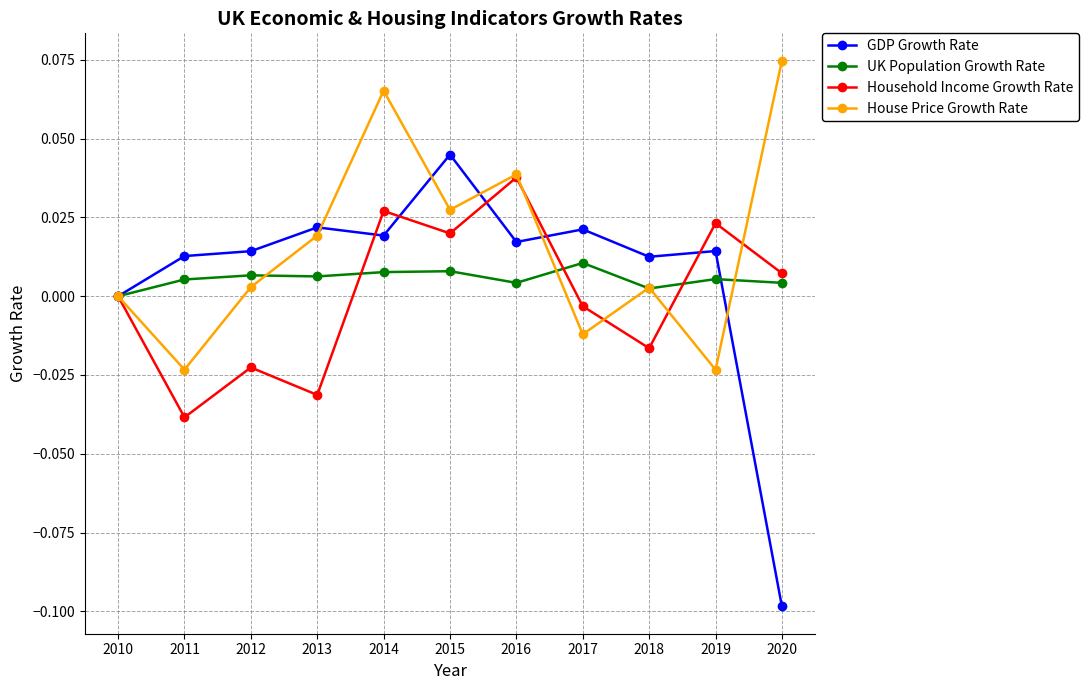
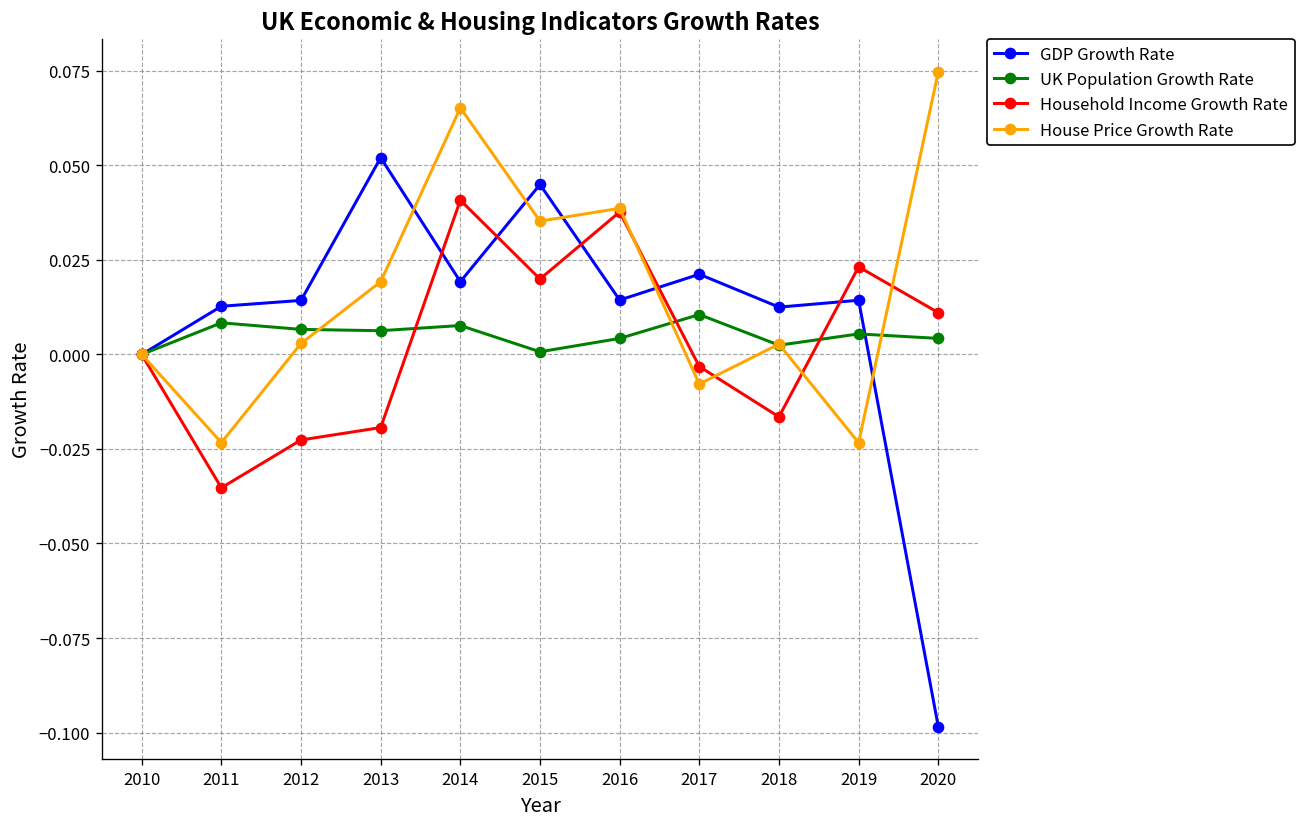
UK Population Growth Rate, 2011: 0.005 -> 0.008
Household Income Growth Rate, 2011: -0.038 -> -0.035
GDP Growth Rate, 2013: 0.022 -> 0.052
Household Income Growth Rate, 2013: -0.031 -> -0.019
Household Income Growth Rate, 2014: 0.027 -> 0.041
UK Population Growth Rate, 2015: 0.008 -> 0.001
House Price Growth Rate, 2015: 0.027 -> 0.035
GDP Growth Rate, 2016: 0.017 -> 0.014
House Price Growth Rate, 2017: -0.012 -> -0.008
Household Income Growth Rate, 2020: 0.007 -> 0.011
